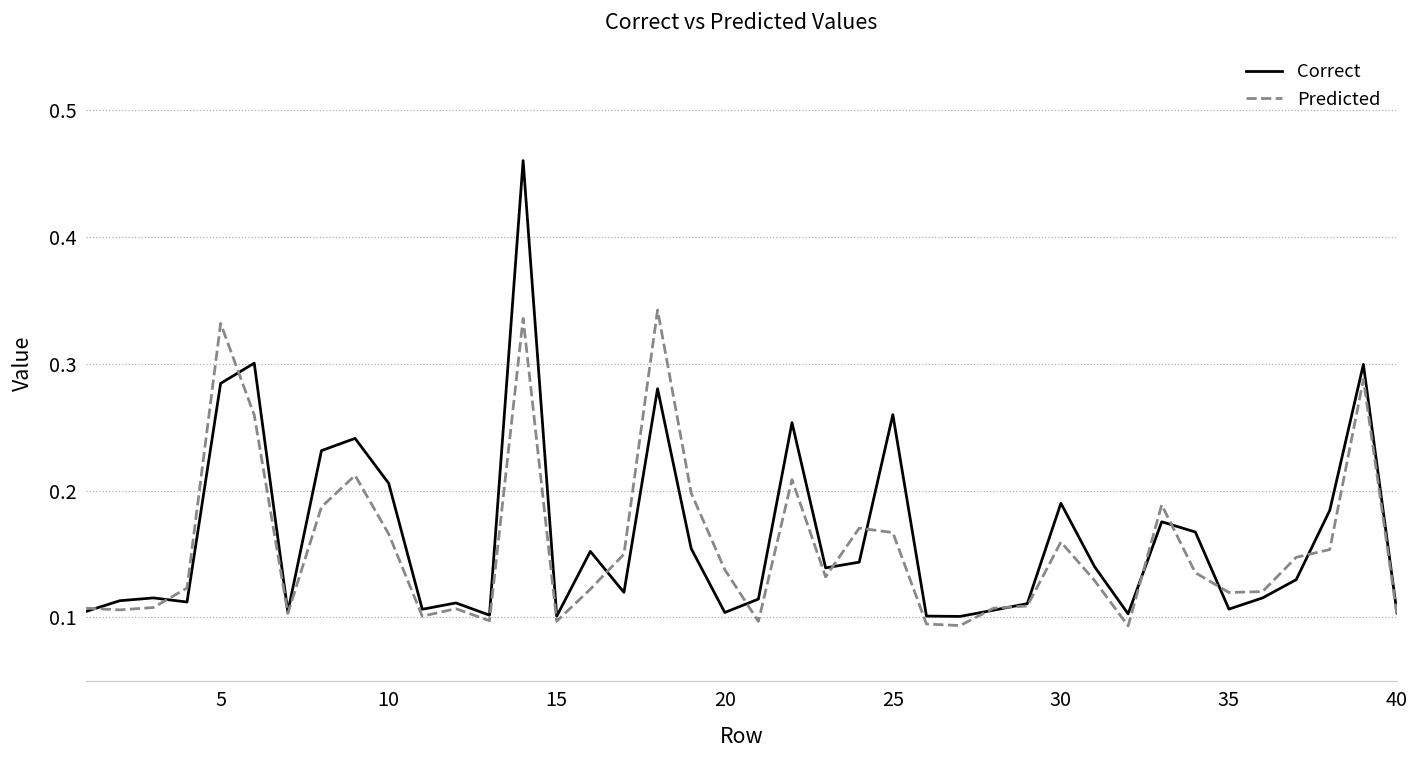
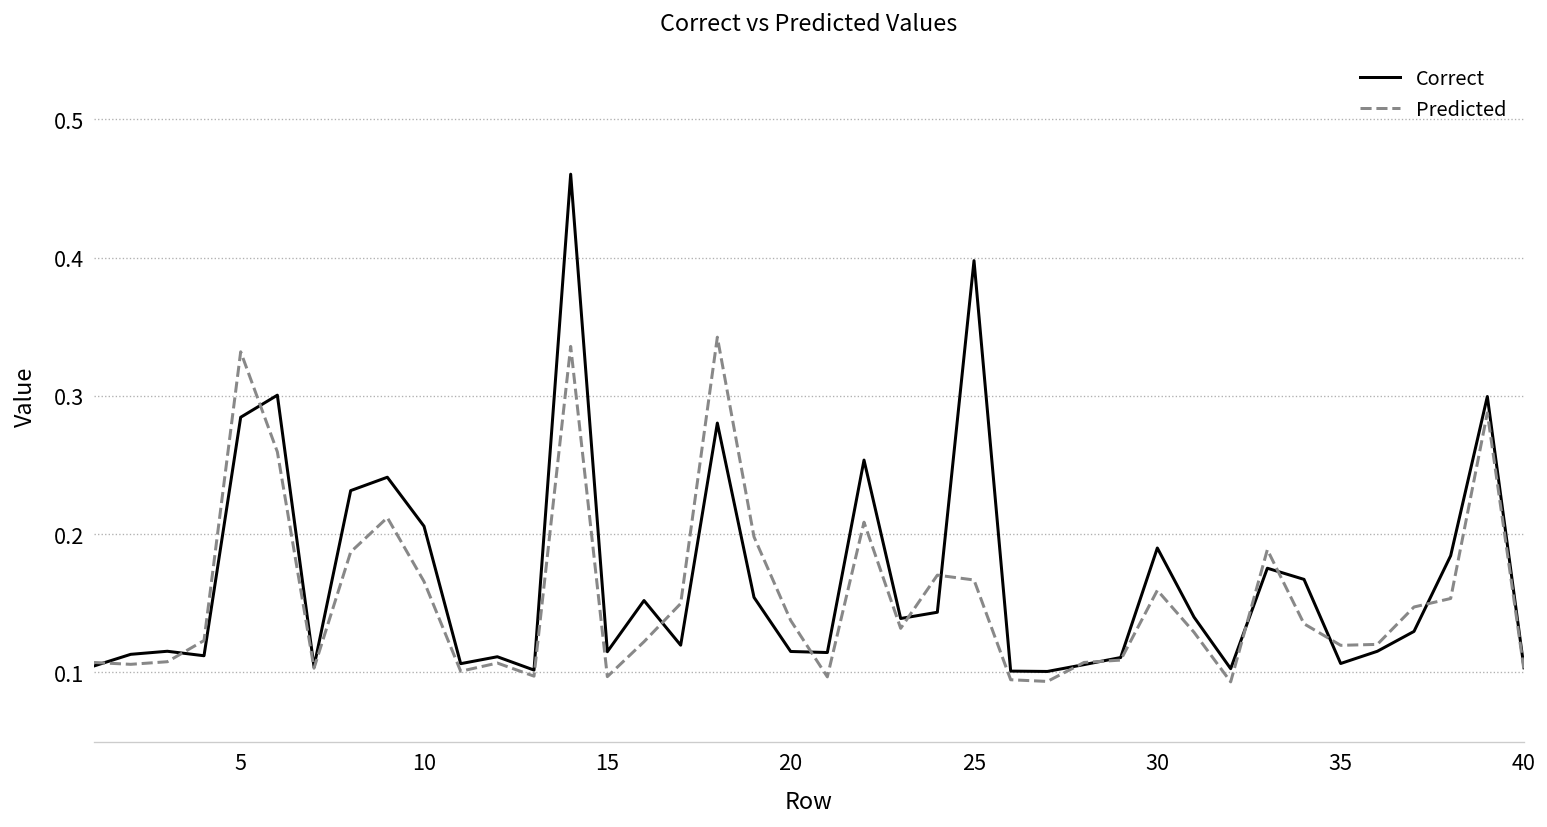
Correct, 15: 0.101 -> 0.115
Correct, 20: 0.104 -> 0.115
Correct, 25: 0.260 -> 0.398
